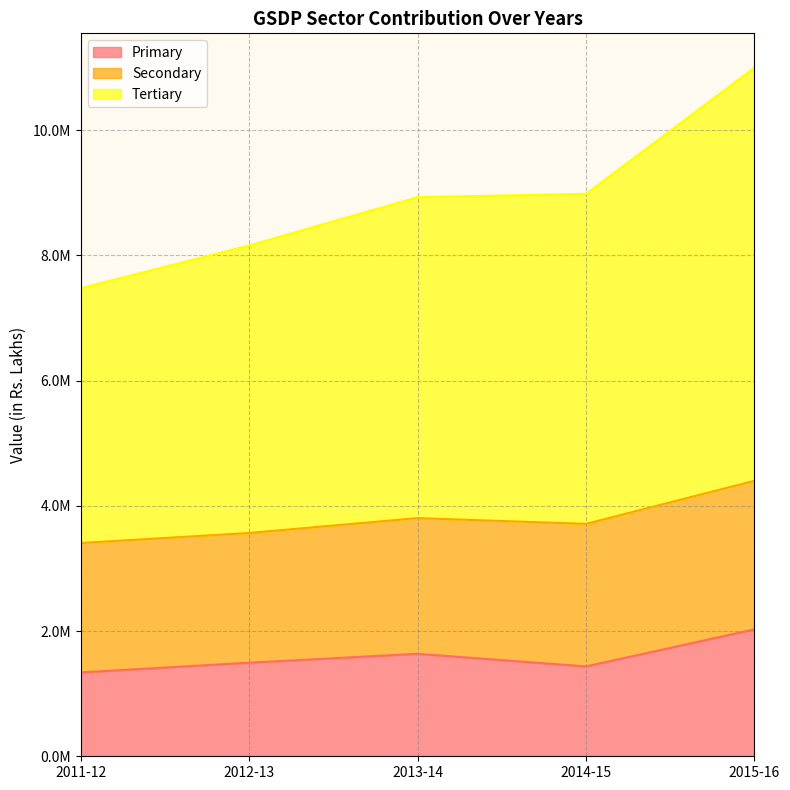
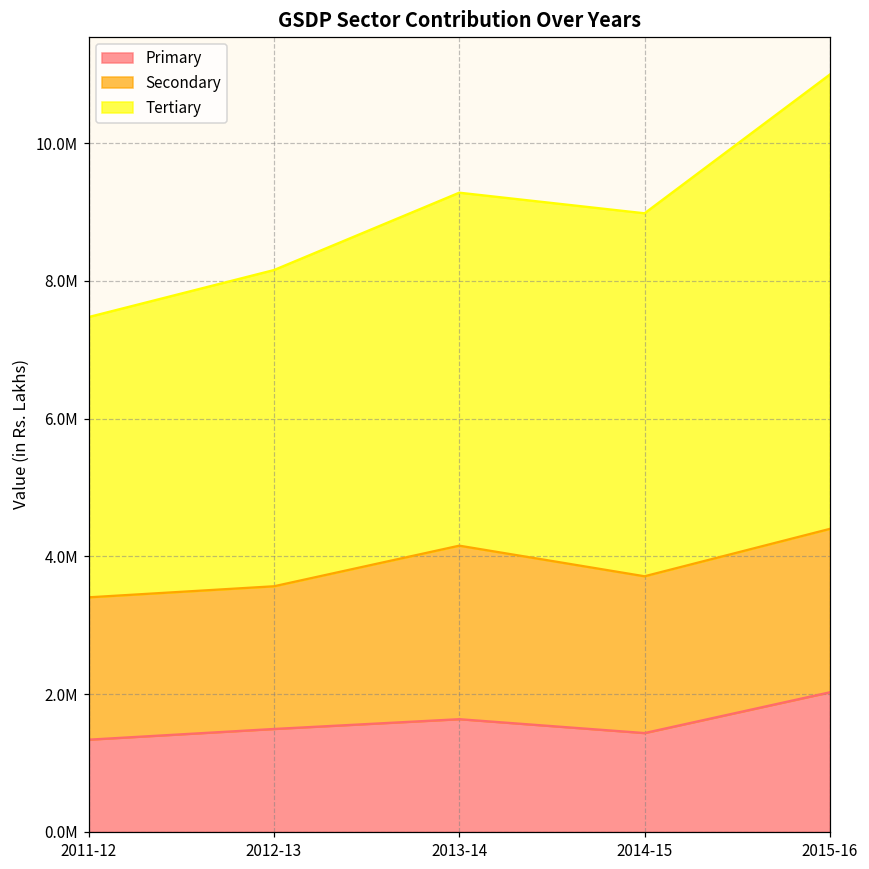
Secondary, 2013-14: 2200000 -> 2500000
